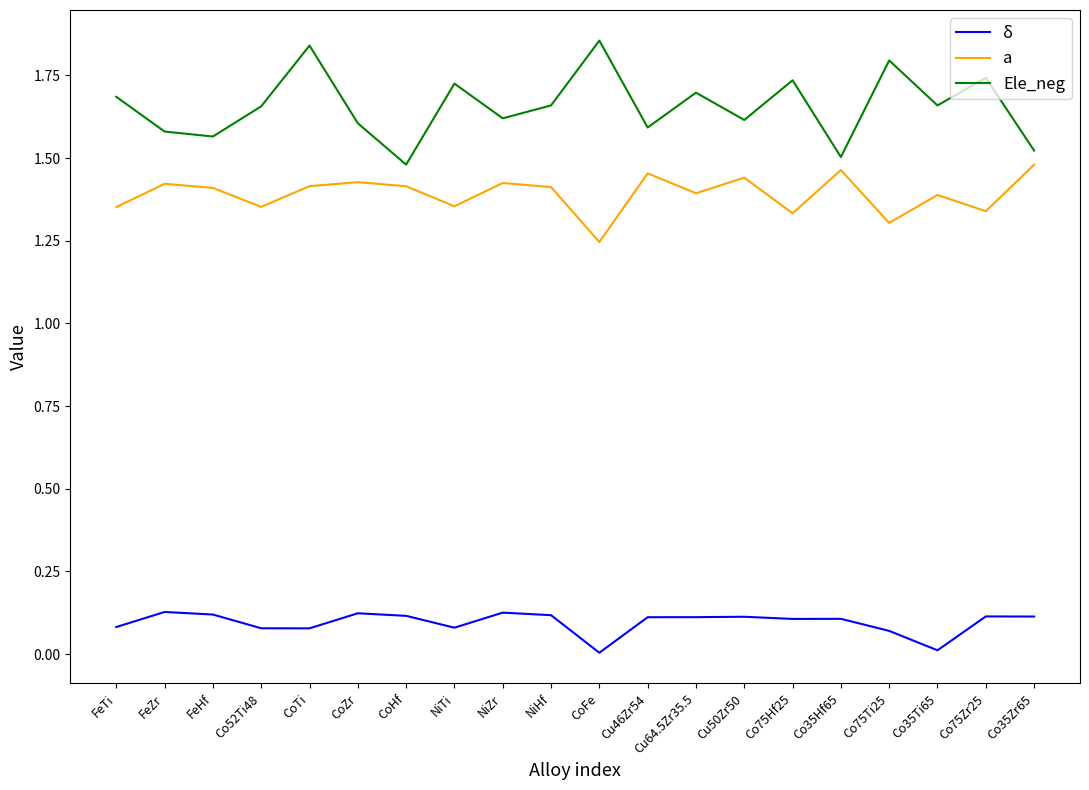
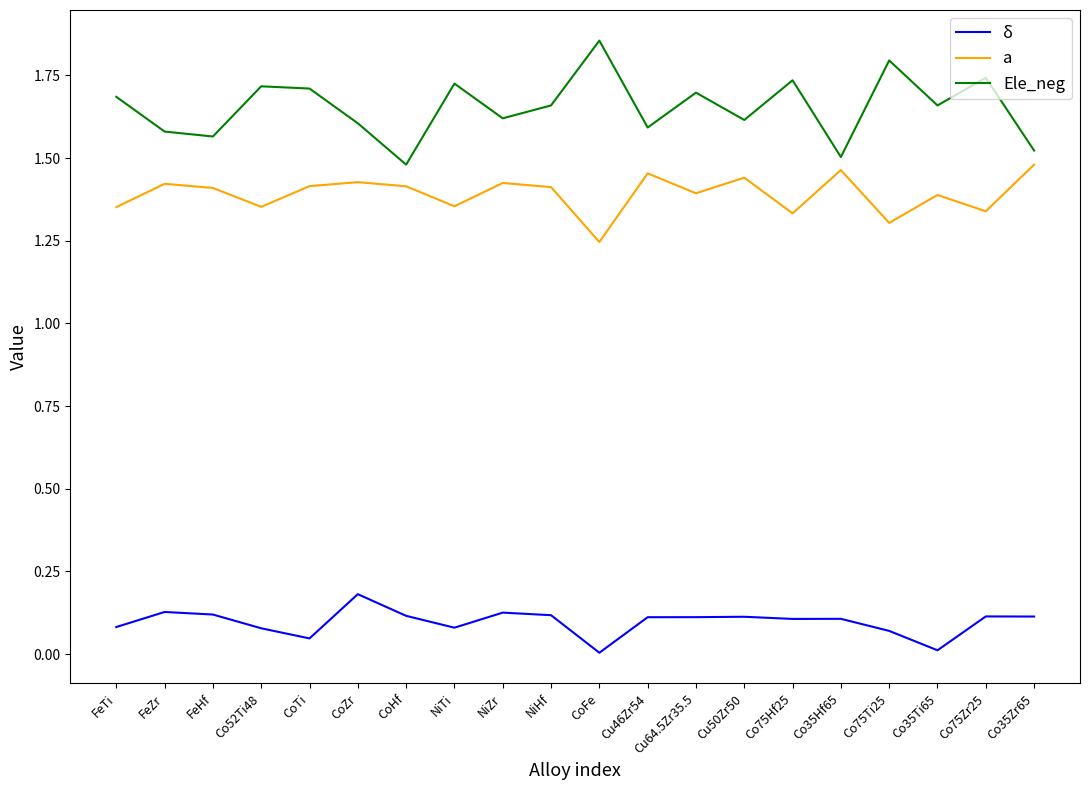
Ele_neg, Co52Ti48: 1.66 -> 1.72
δ, CoTi: 0.08 -> 0.05
Ele_neg, CoTi: 1.84 -> 1.71
δ, CoZr: 0.12 -> 0.18
